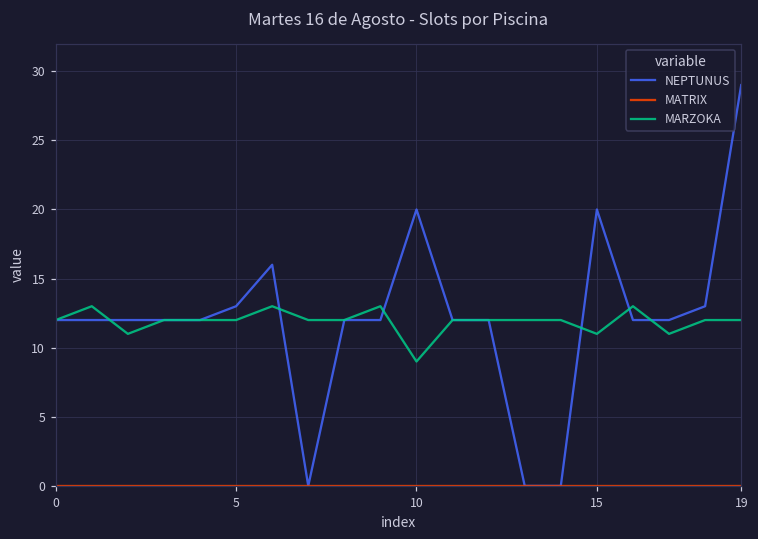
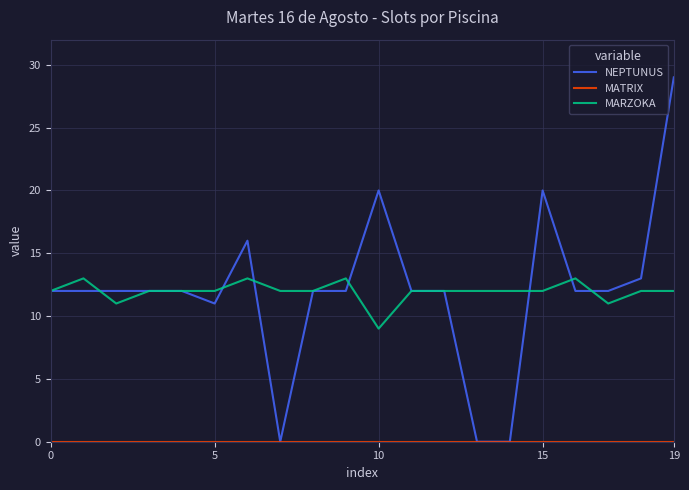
NEPTUNUS, 5: 13 -> 11
MARZOKA, 15: 11 -> 12
